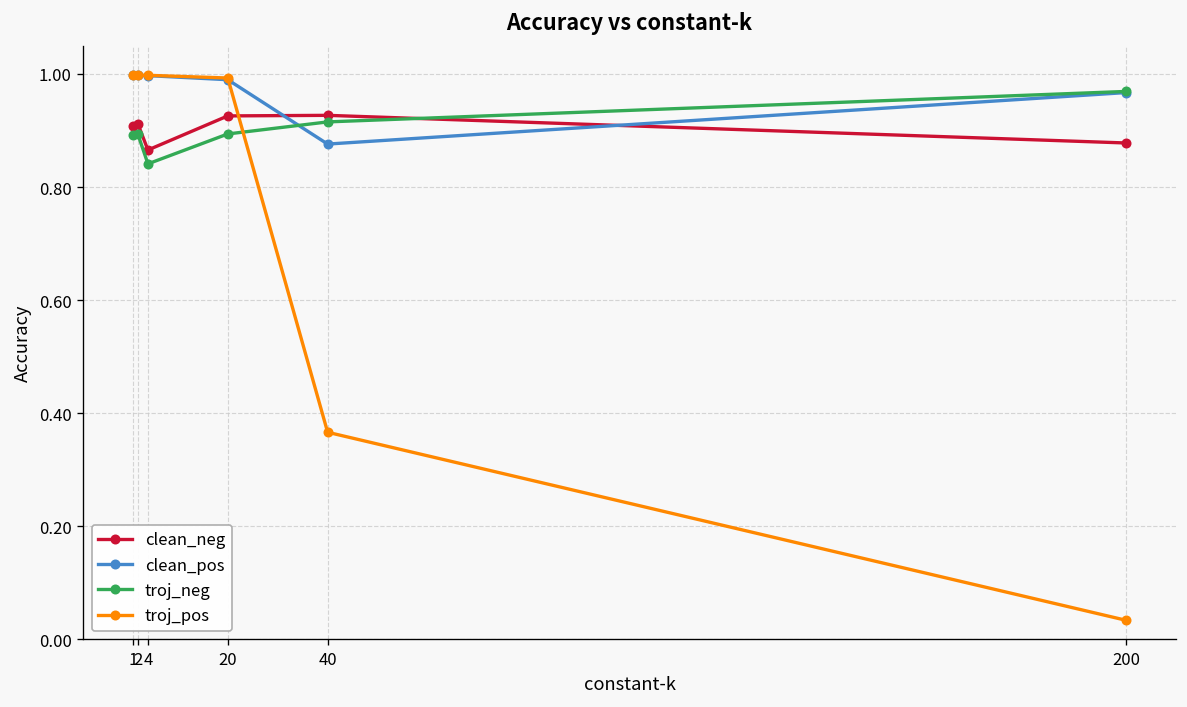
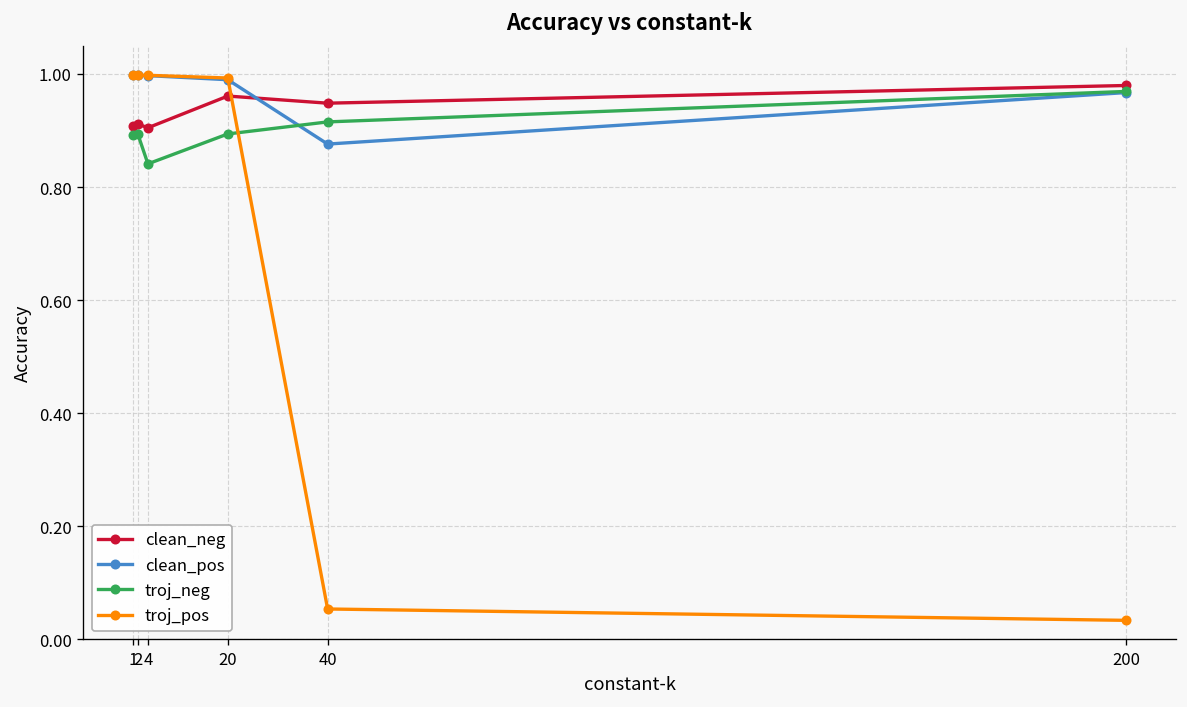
clean_neg, 4: 0.87 -> 0.90
clean_neg, 20: 0.93 -> 0.96
clean_neg, 40: 0.93 -> 0.95
troj_pos, 40: 0.37 -> 0.05
clean_neg, 200: 0.88 -> 0.98
